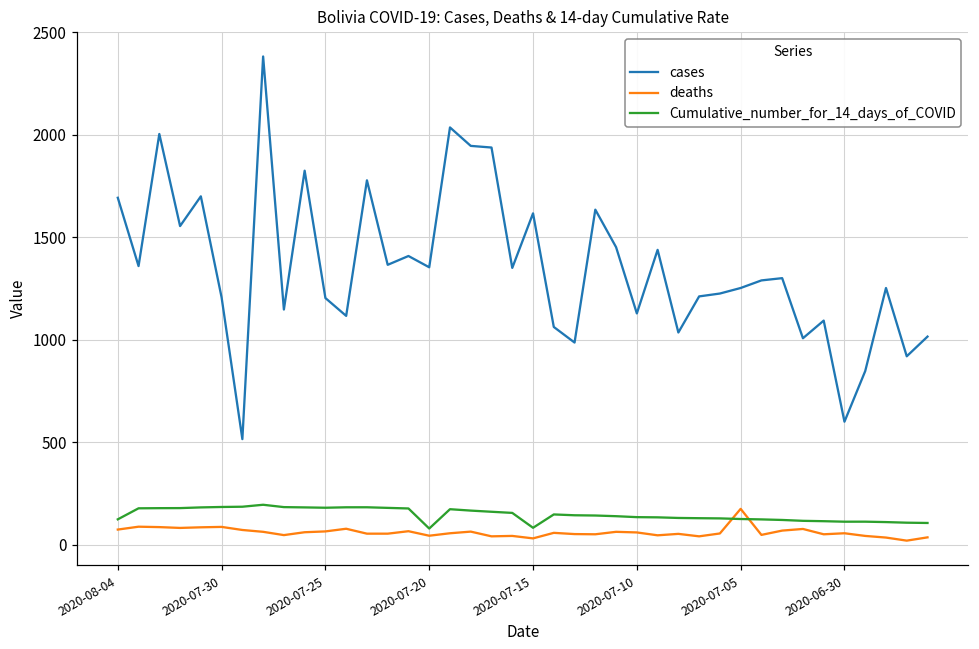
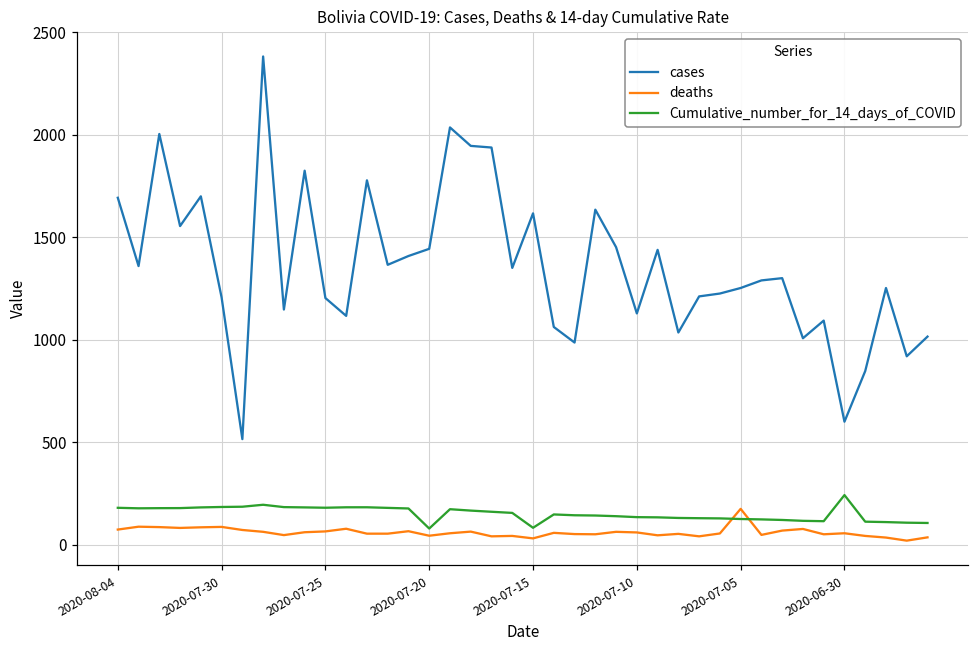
Cumulative_number_for_14_days_of_COVID, 2020-08-04: 120 -> 180
cases, 2020-07-20: 1350 -> 1440
Cumulative_number_for_14_days_of_COVID, 2020-06-30: 110 -> 240
